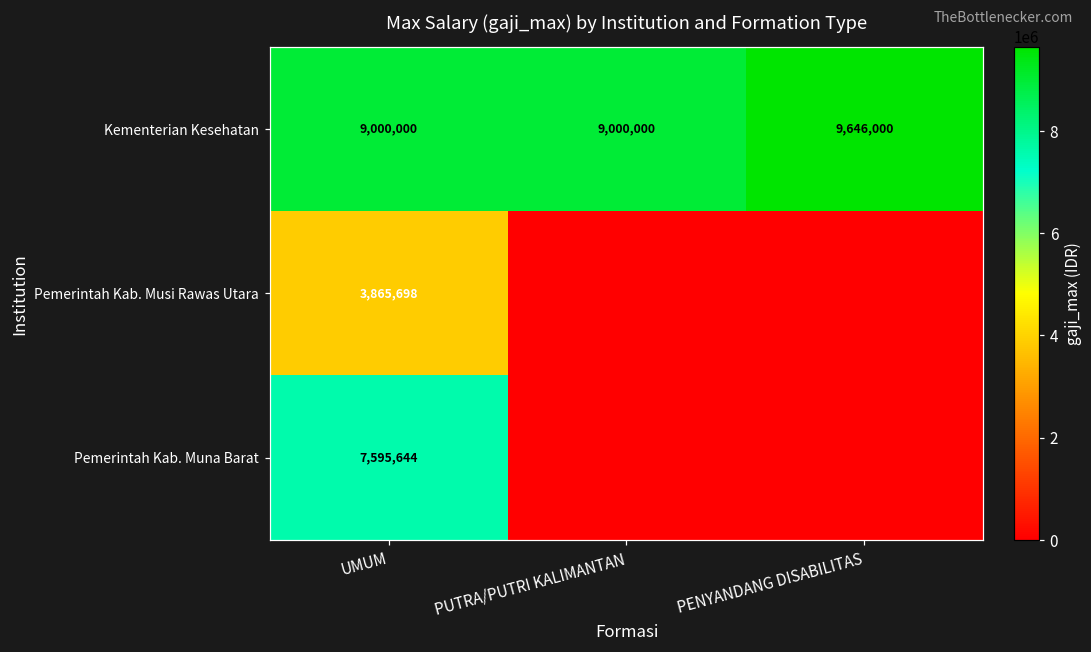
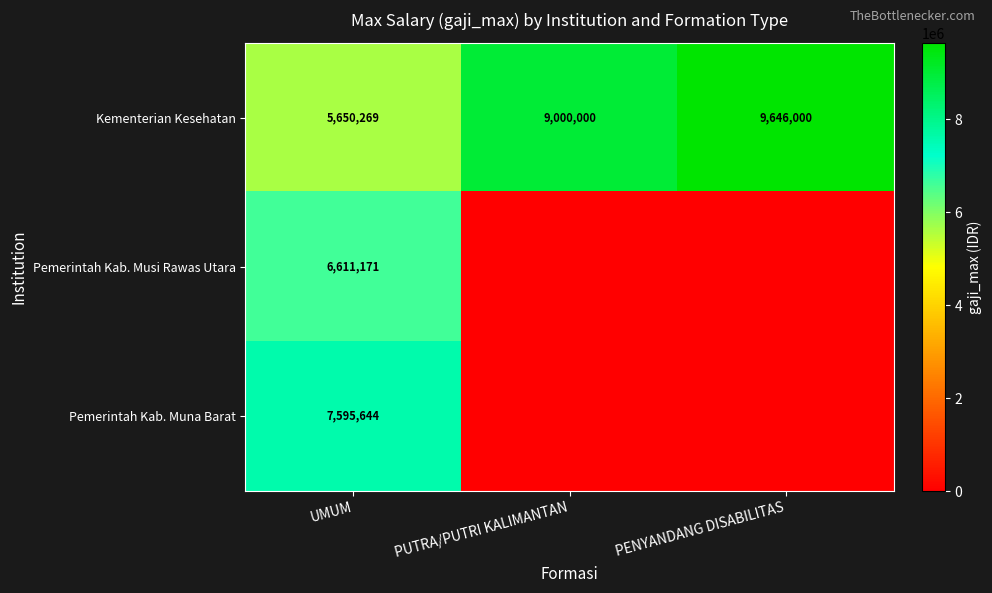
Kementerian Kesehatan, UMUM: 9,000,000 -> 5,650,269
Pemerintah Kab. Musi Rawas Utara, UMUM: 3,865,698 -> 6,611,171
